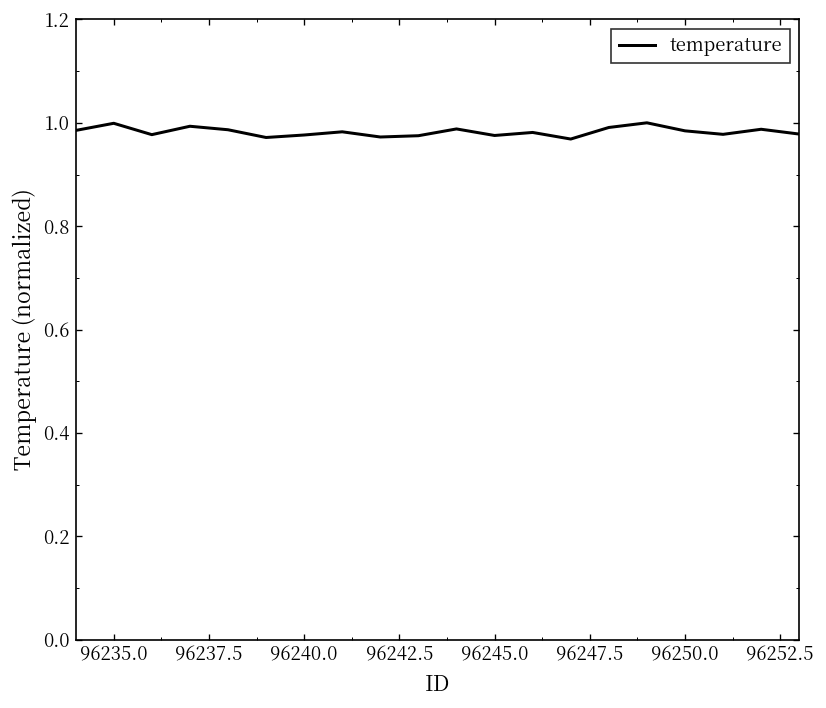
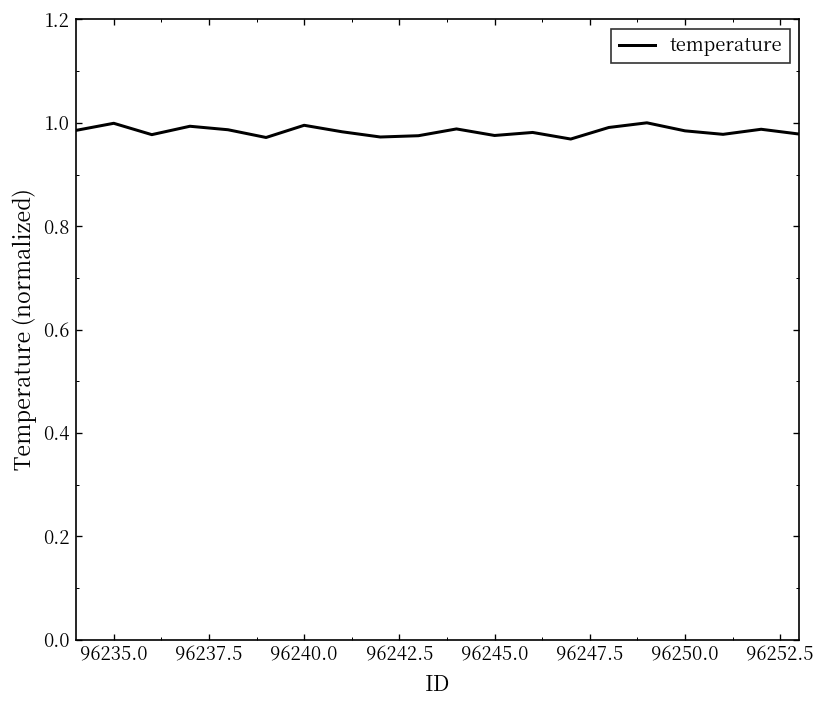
96240.0: 0.98 -> 1.00
